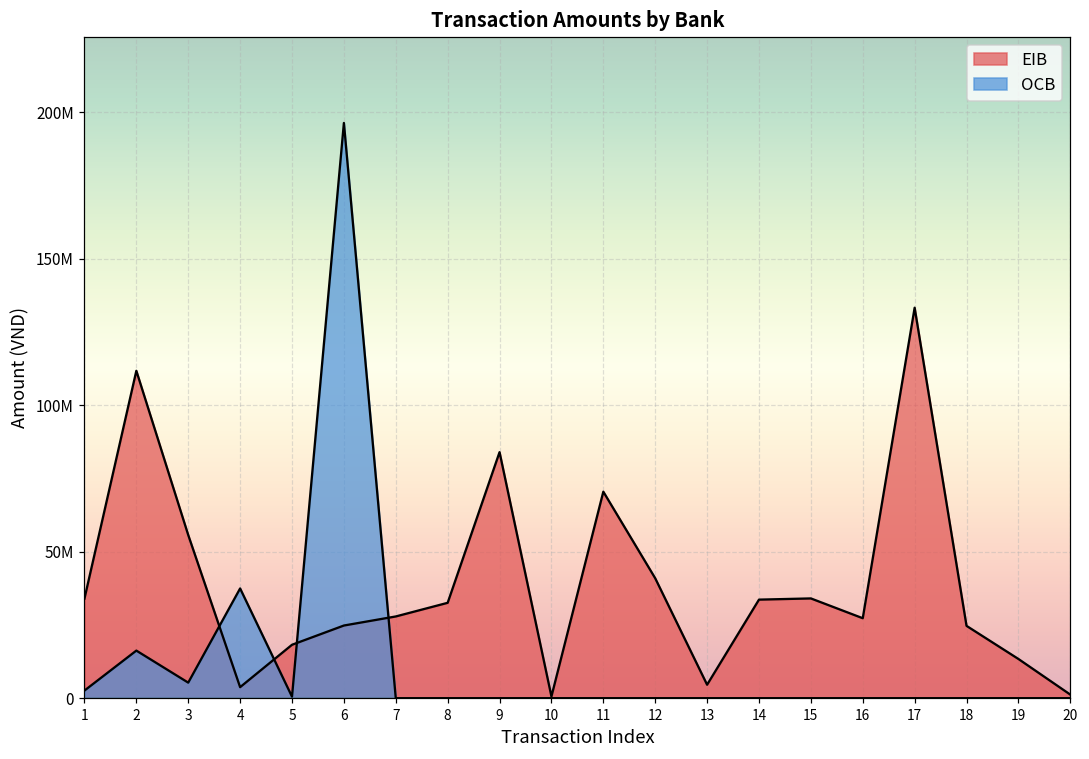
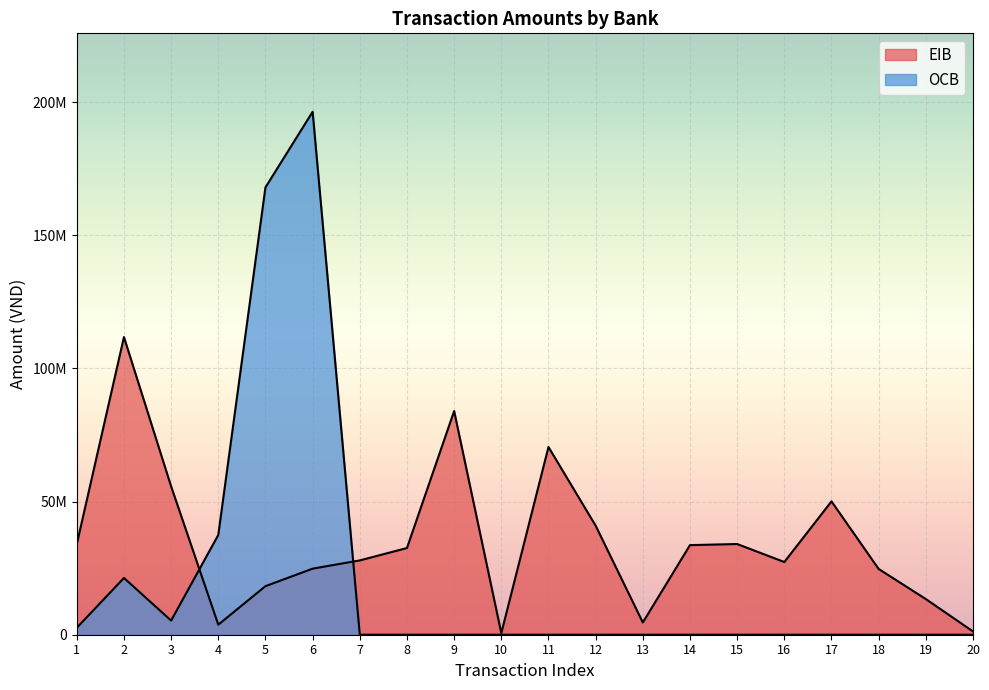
OCB, 2: 16000000 -> 21000000
OCB, 5: 1000000 -> 168000000
EIB, 17: 133000000 -> 50000000
